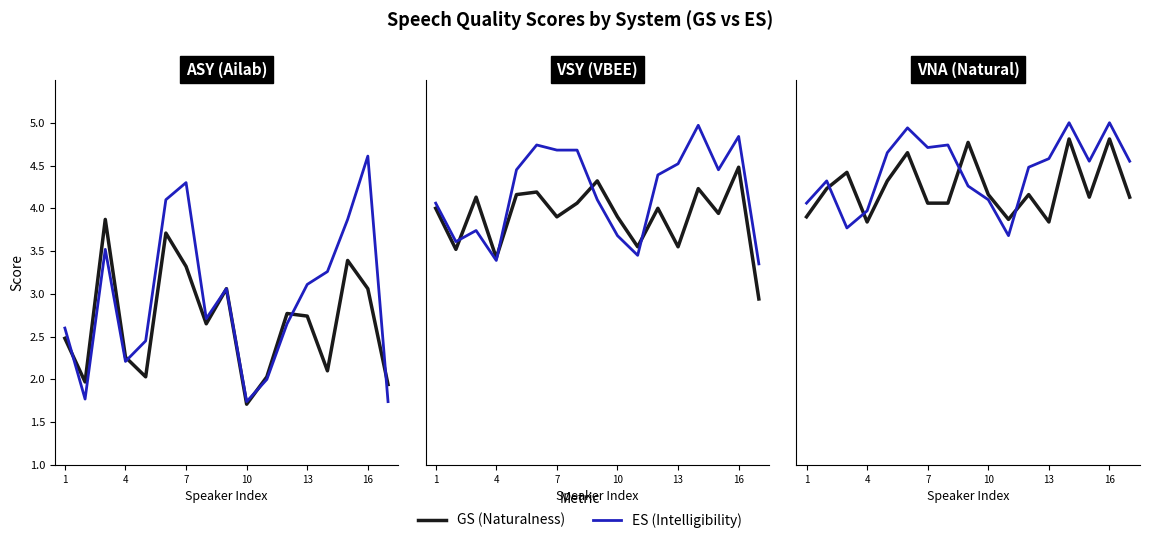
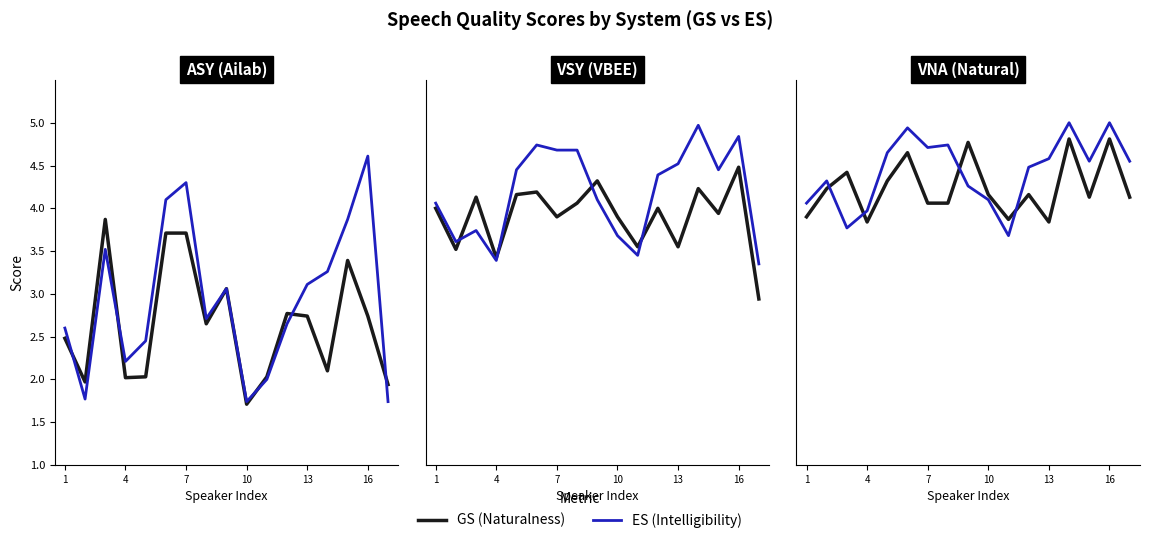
ASY (Ailab), GS (Naturalness), 4: 2.3 -> 2.0
ASY (Ailab), GS (Naturalness), 7: 3.3 -> 3.7
ASY (Ailab), GS (Naturalness), 16: 3.1 -> 2.7
